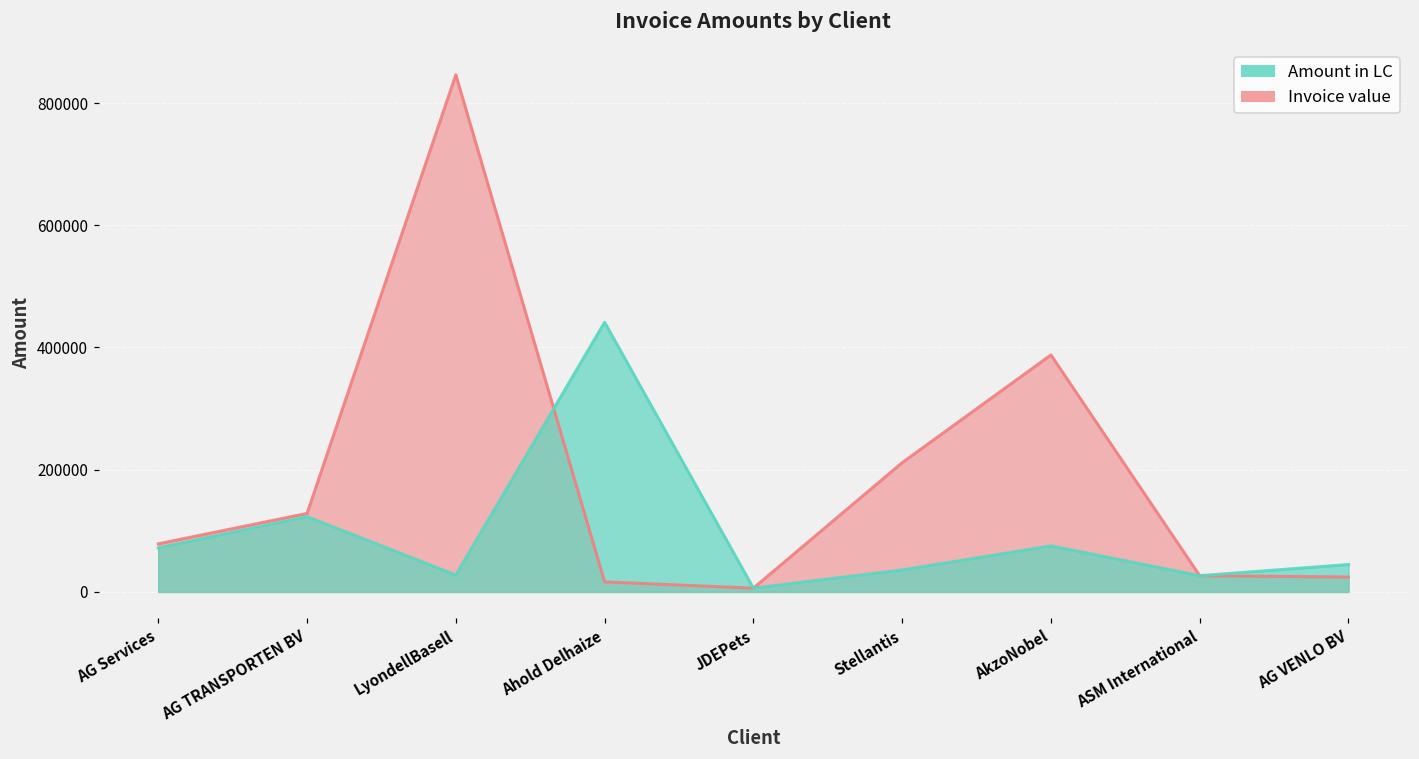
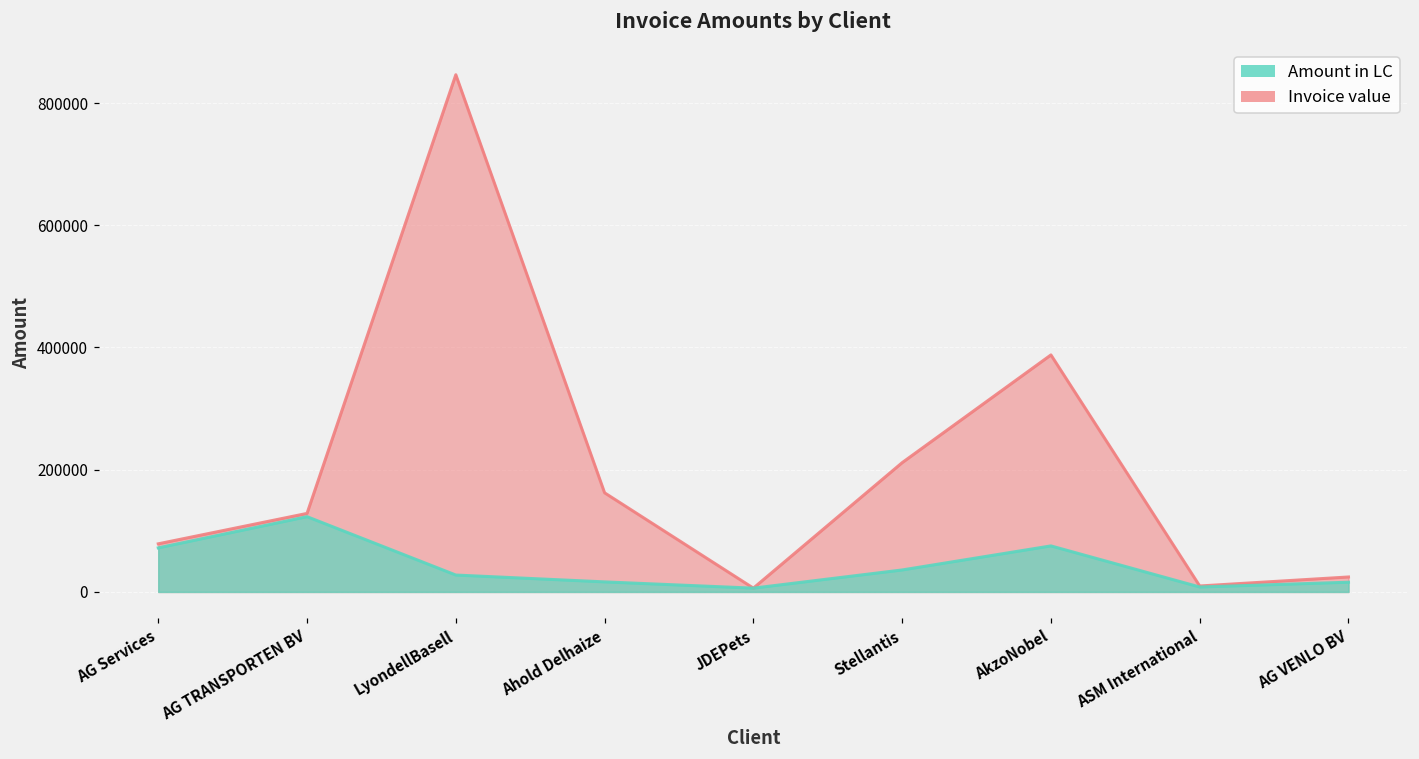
Invoice value, Ahold Delhaize: 20000 -> 160000
Amount in LC, Ahold Delhaize: 440000 -> 20000
Invoice value, ASM International: 30000 -> 10000
Amount in LC, ASM International: 30000 -> 10000
Amount in LC, AG VENLO BV: 40000 -> 20000
